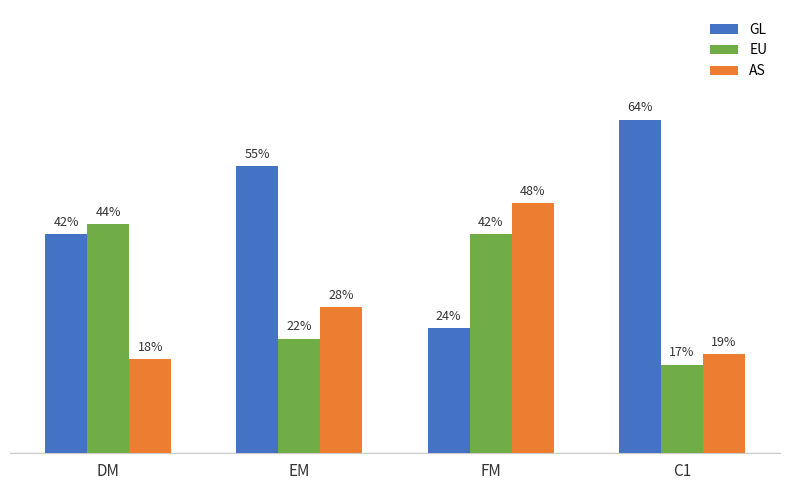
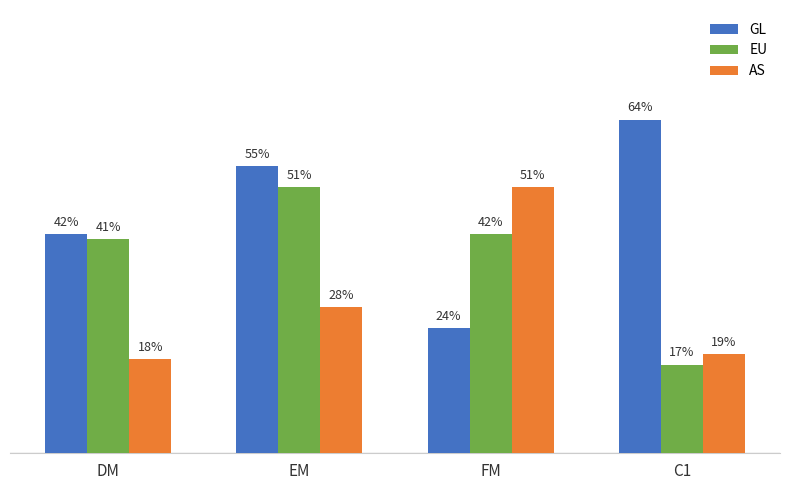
EU, DM: 44% -> 41%
EU, EM: 22% -> 51%
AS, FM: 48% -> 51%
